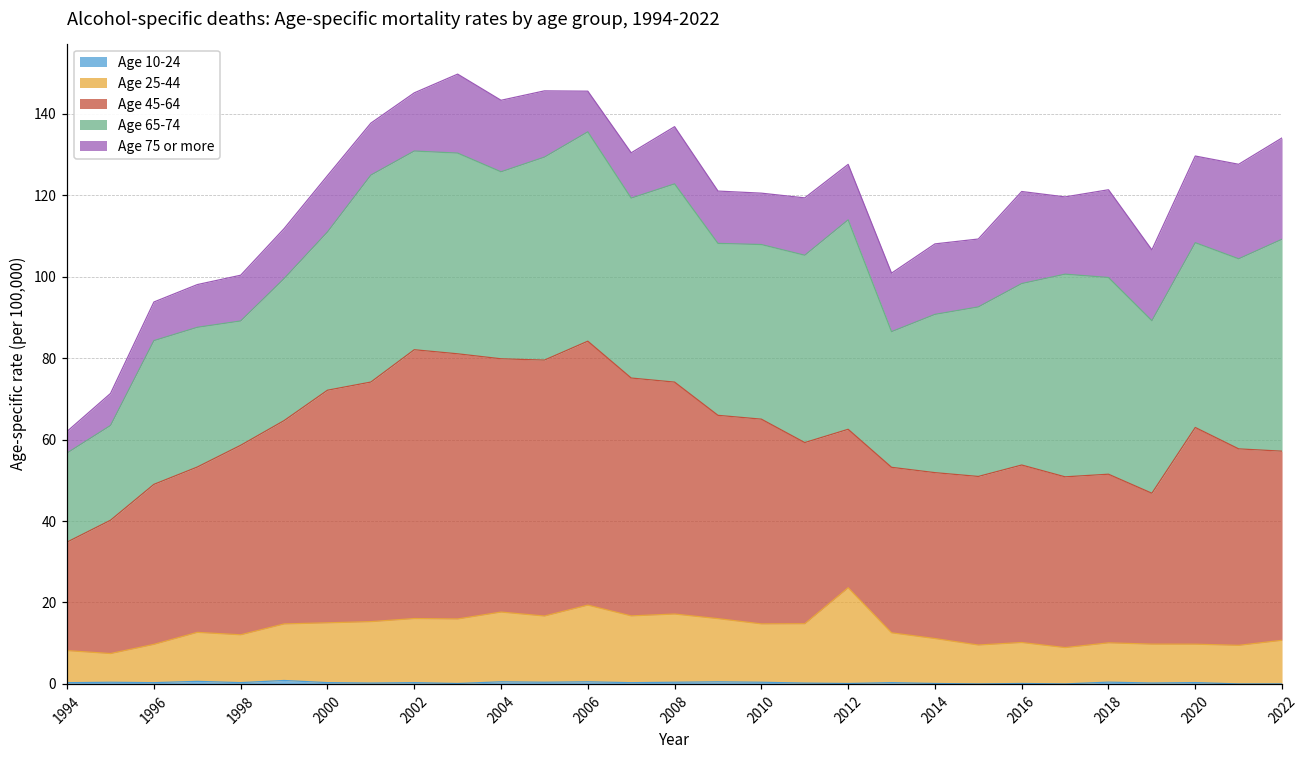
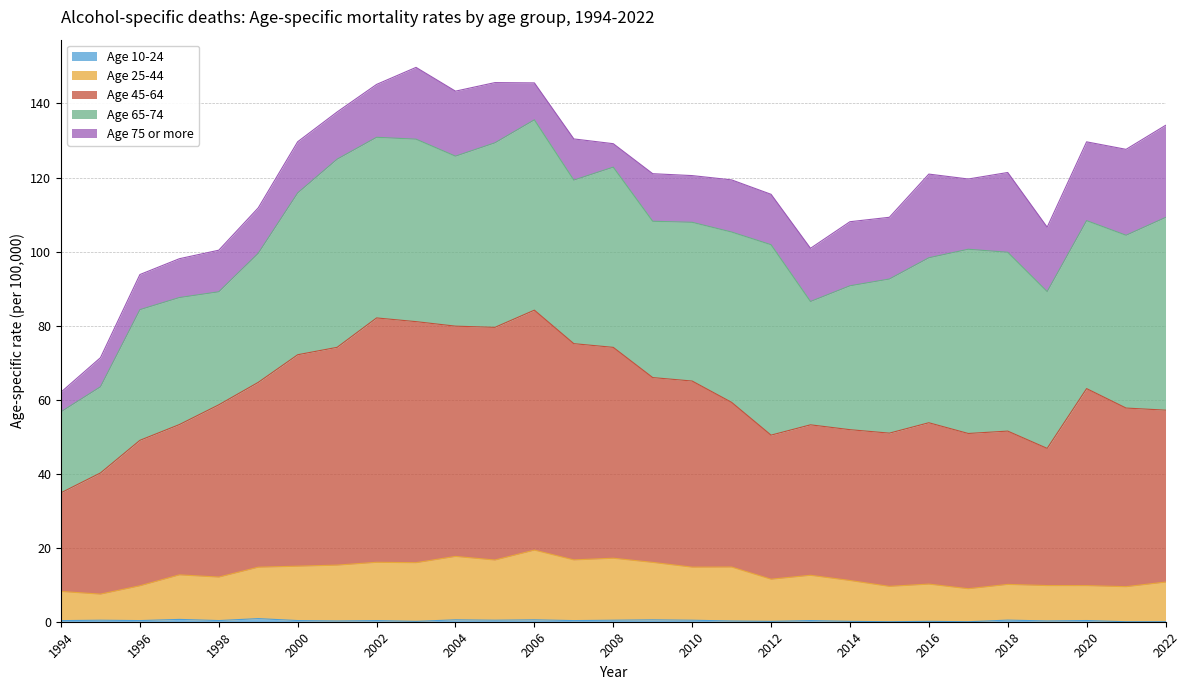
Age 65-74, 2000: 39 -> 44
Age 75 or more, 2008: 14 -> 6
Age 25-44, 2012: 24 -> 11
